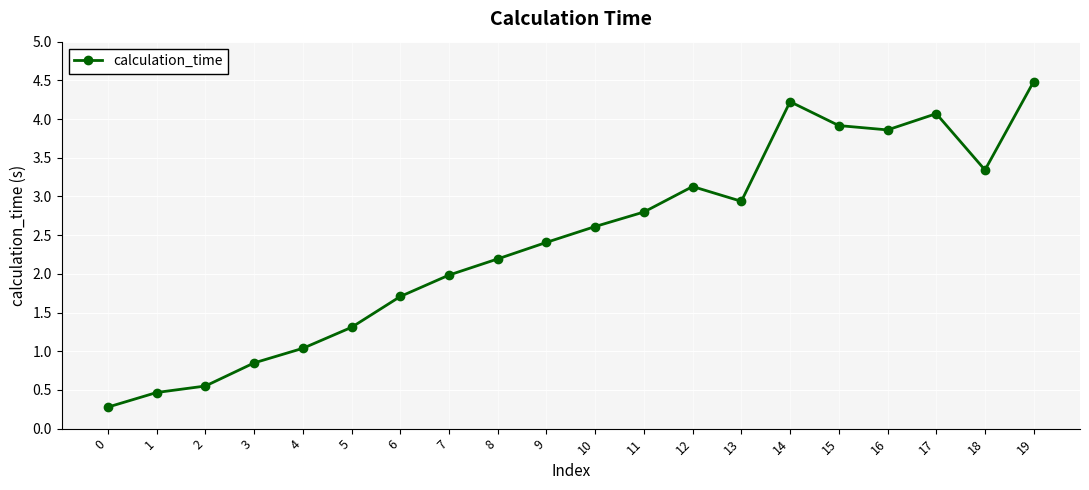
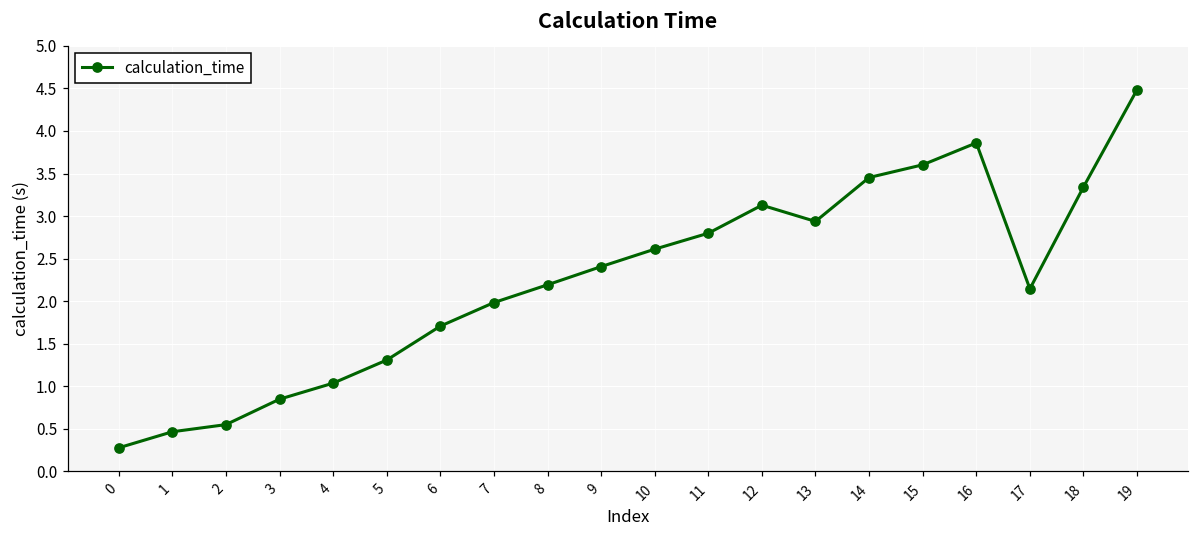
14: 4.2 -> 3.5
15: 3.9 -> 3.6
17: 4.1 -> 2.1
